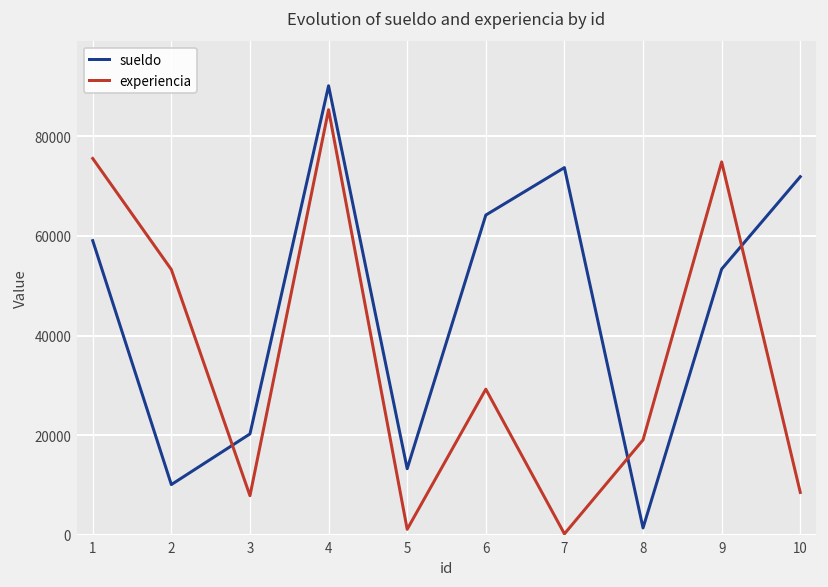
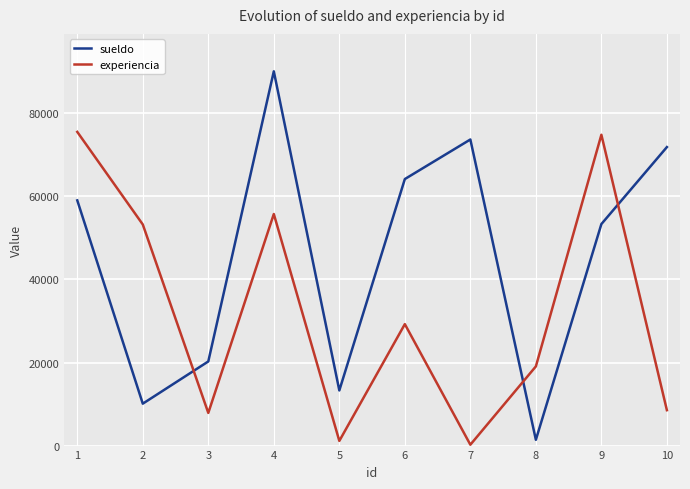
experiencia, 4: 85000 -> 56000
